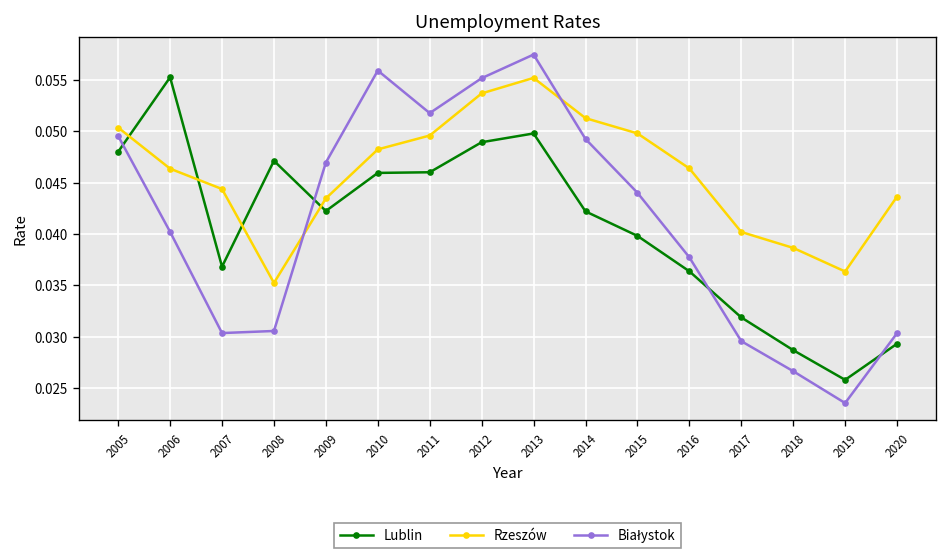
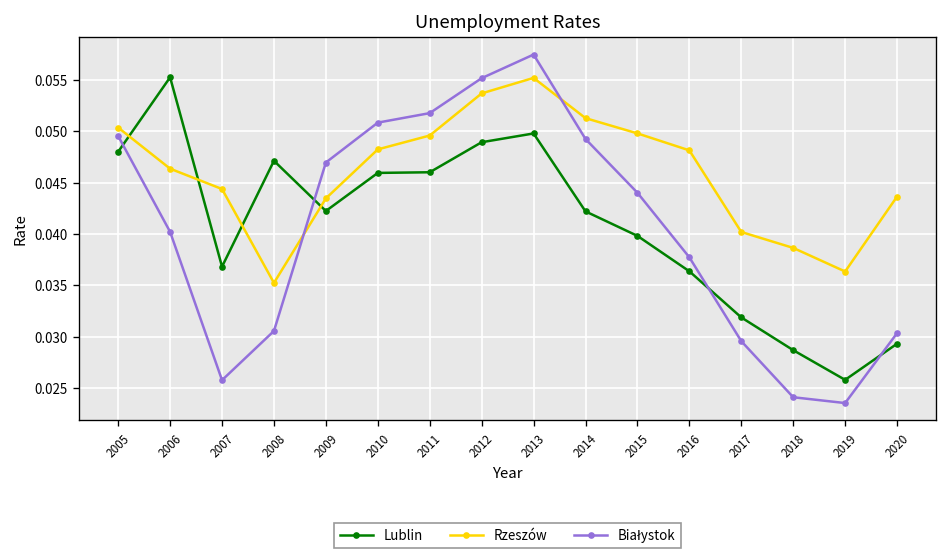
Białystok, 2007: 0.030 -> 0.026
Białystok, 2010: 0.056 -> 0.051
Rzeszów, 2016: 0.046 -> 0.048
Białystok, 2018: 0.027 -> 0.024
